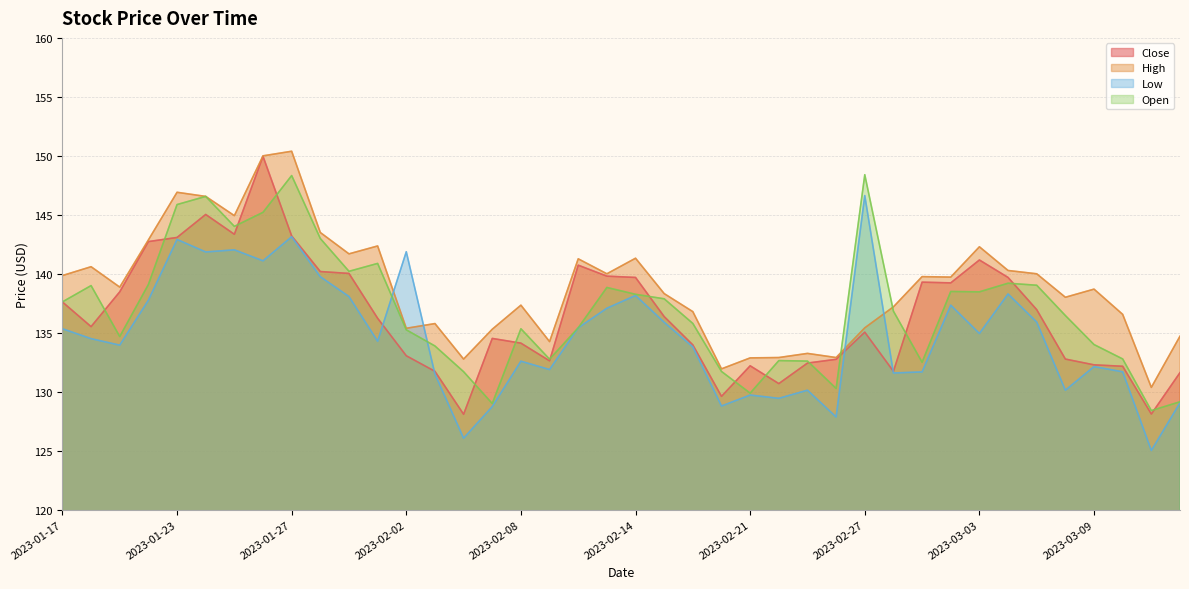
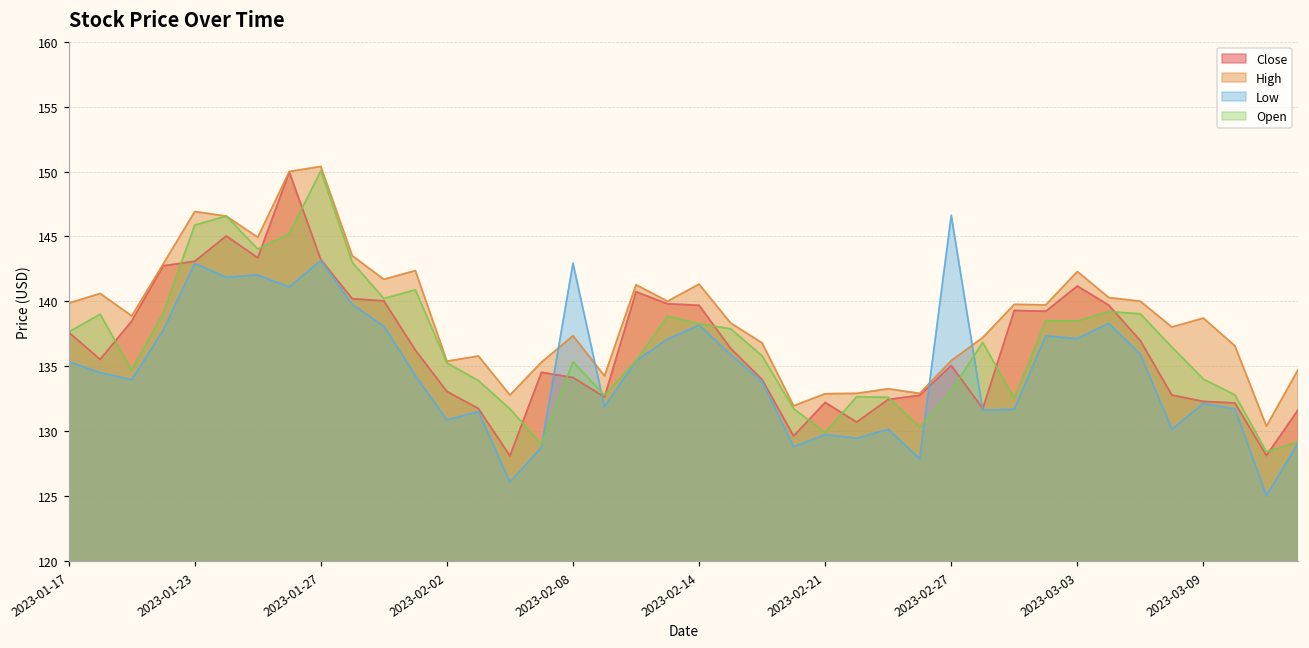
Open, 2023-01-27: 148.3 -> 150.1
Low, 2023-02-02: 141.9 -> 130.8
Low, 2023-02-08: 132.6 -> 142.9
Open, 2023-02-27: 148.4 -> 133.1
Low, 2023-03-03: 134.9 -> 137.1
